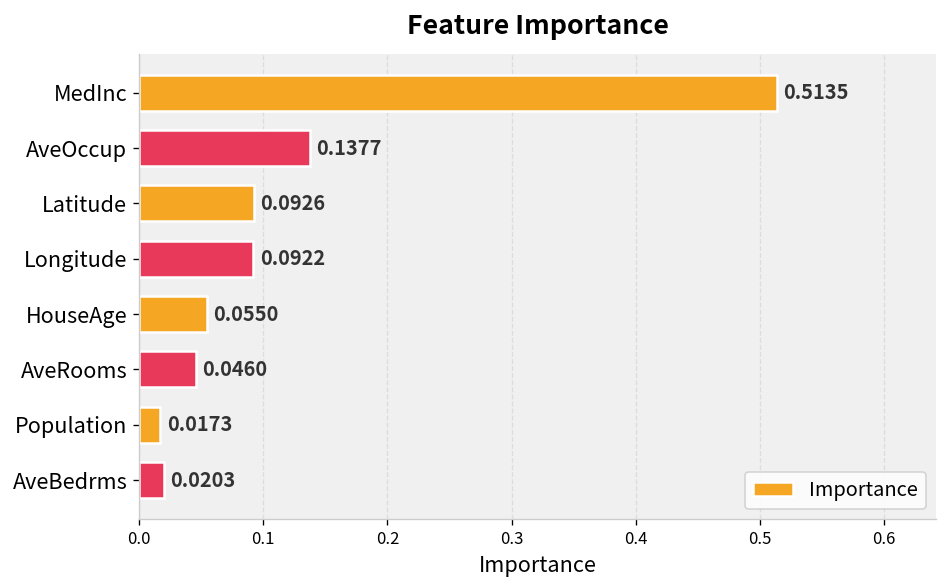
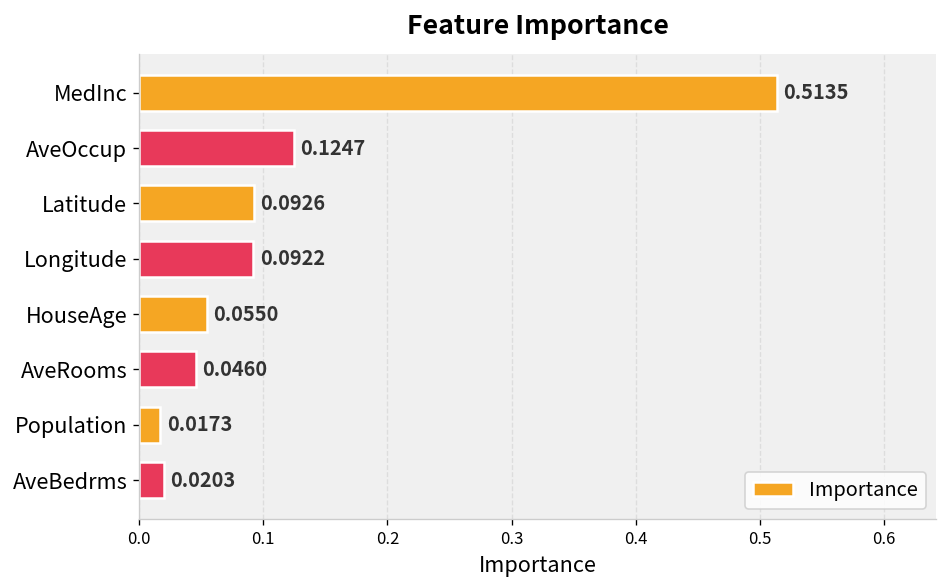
AveOccup: 0.1377 -> 0.1247
